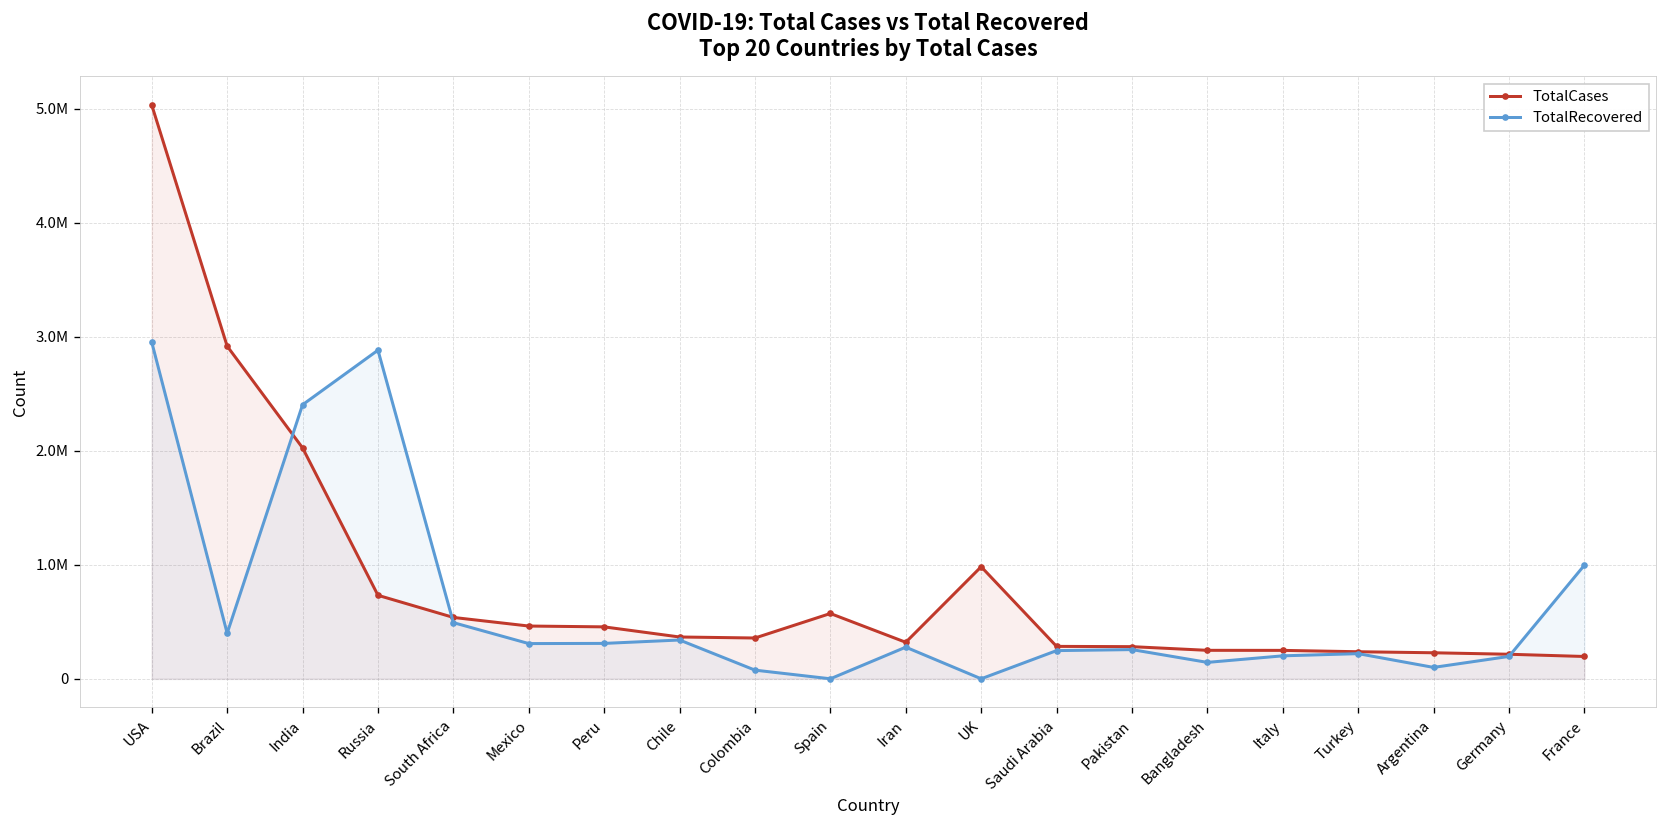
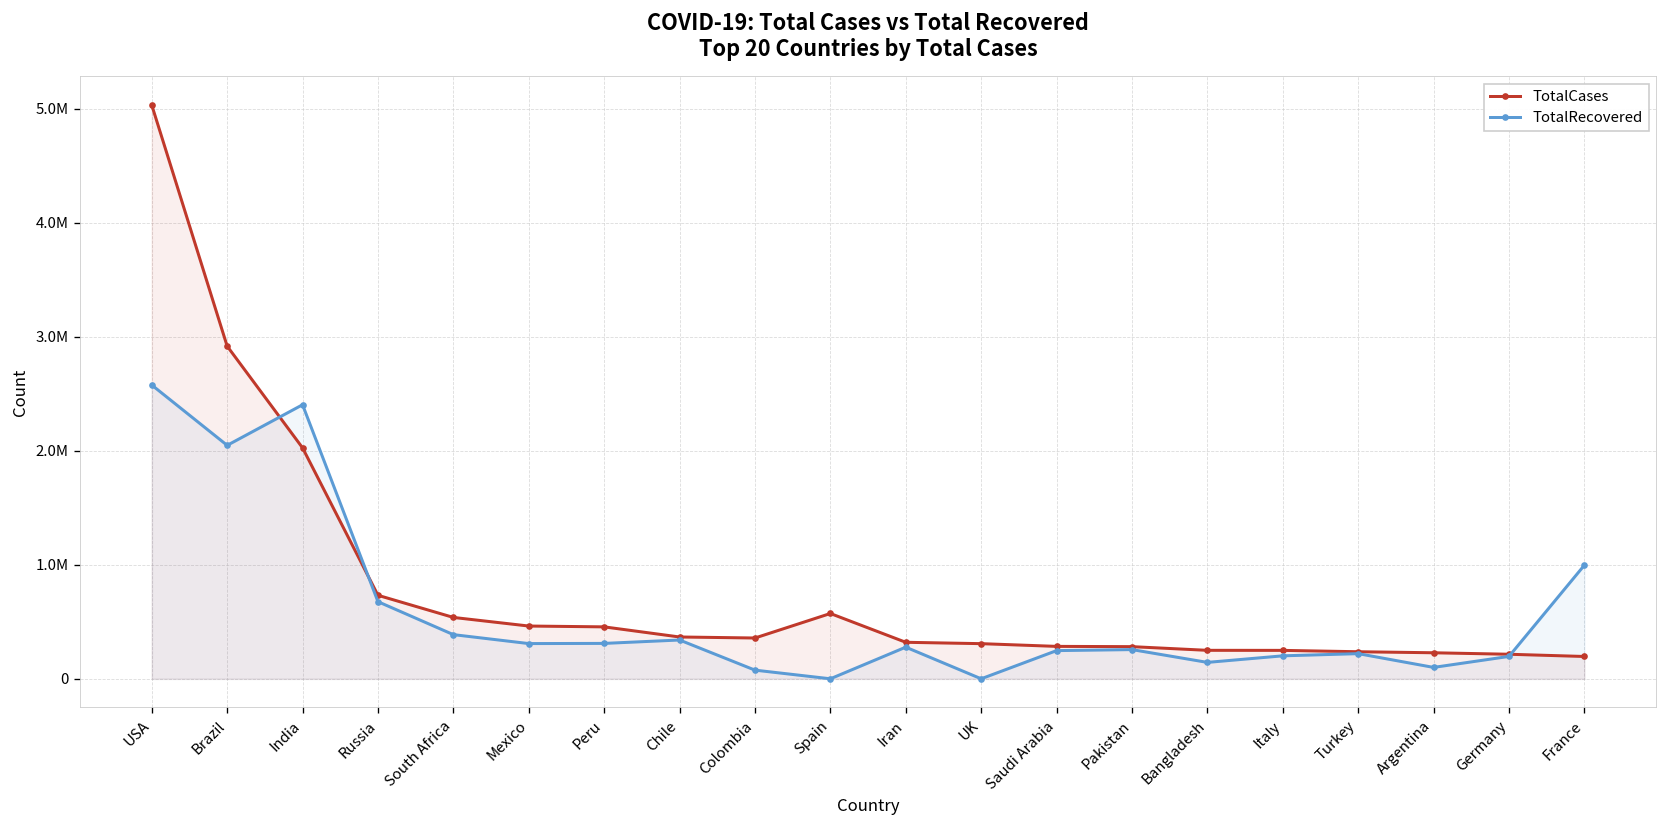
TotalRecovered, USA: 3000000 -> 2600000
TotalRecovered, Brazil: 400000 -> 2000000
TotalRecovered, Russia: 2900000 -> 700000
TotalRecovered, South Africa: 500000 -> 400000
TotalCases, UK: 1000000 -> 300000
